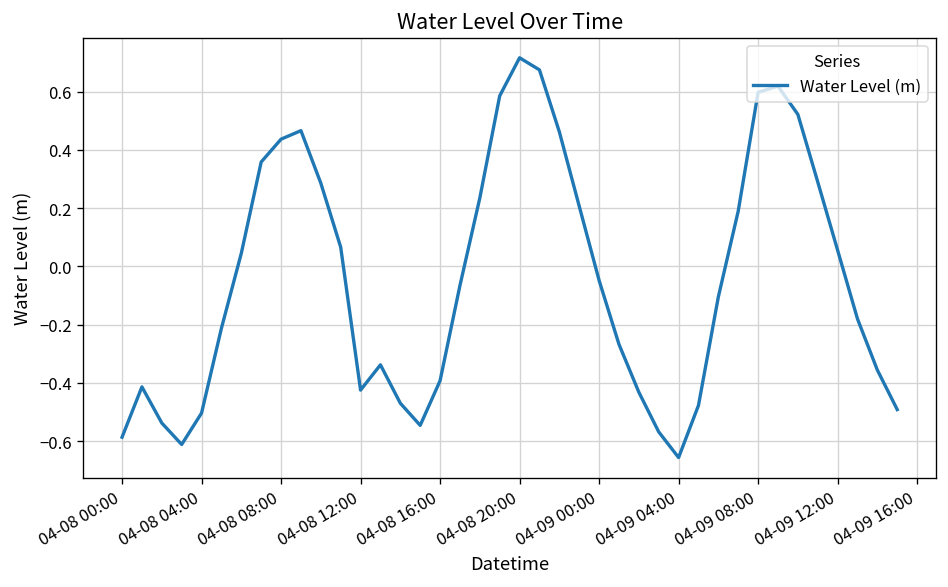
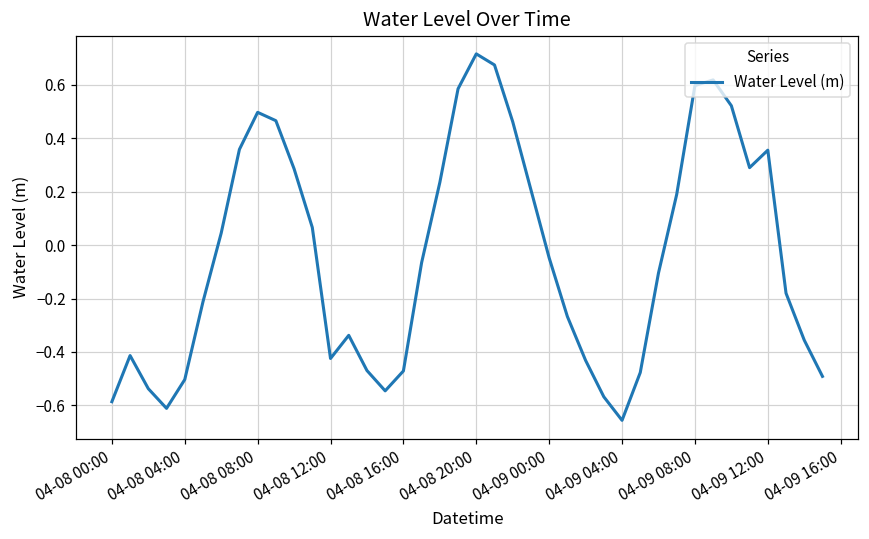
04-08 08:00: 0.44 -> 0.50
04-08 16:00: -0.39 -> -0.47
04-09 12:00: 0.06 -> 0.36
